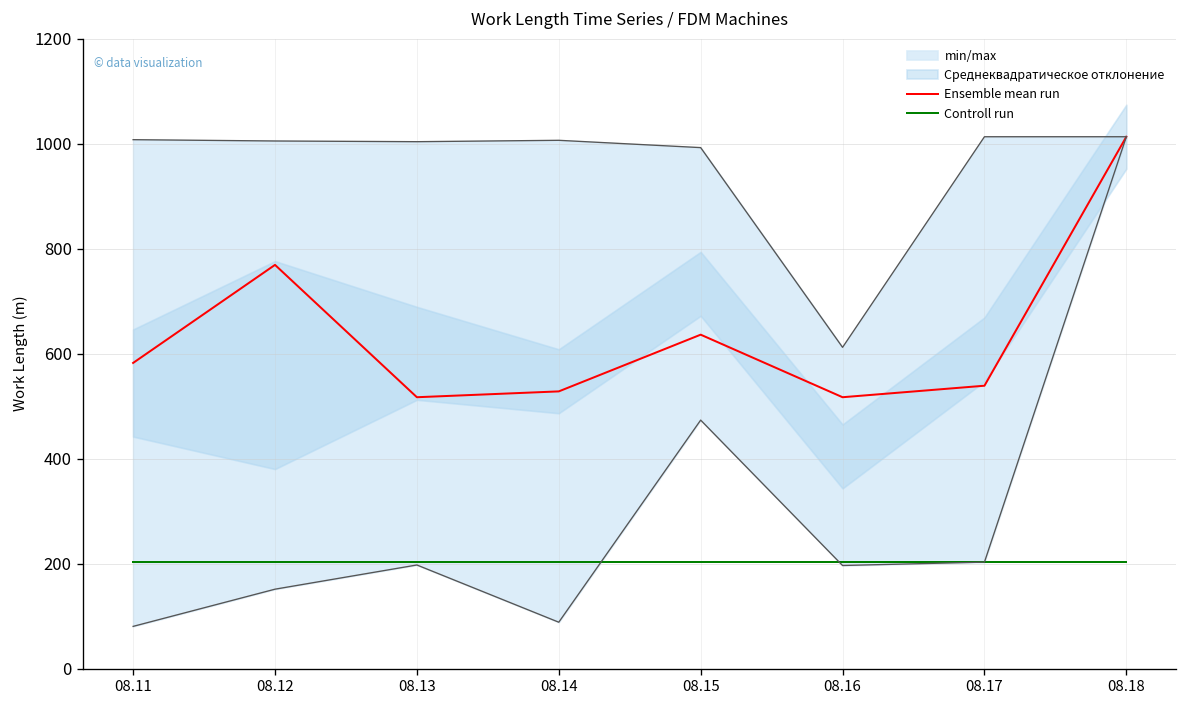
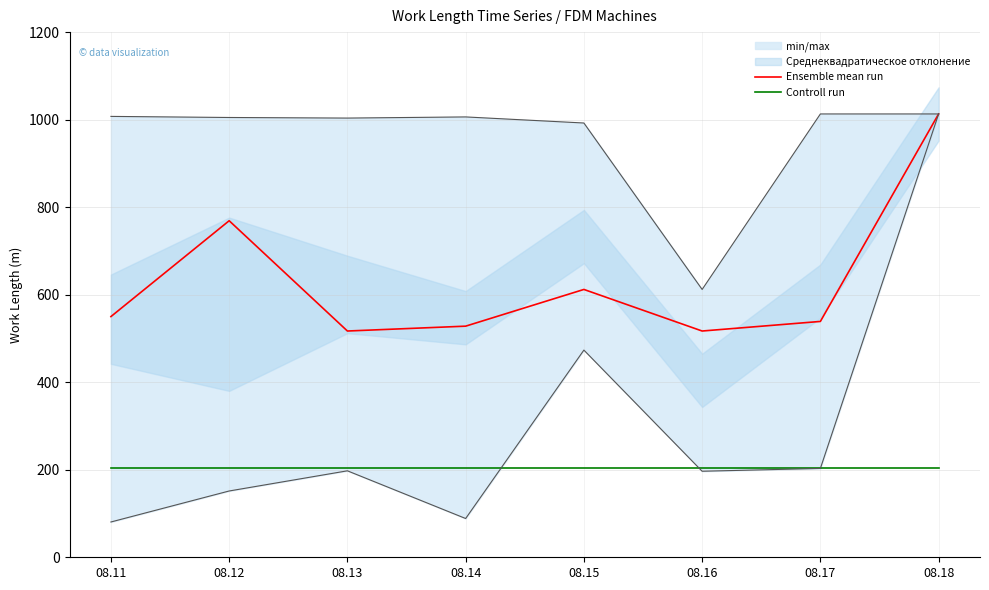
Ensemble mean run, 08.11: 580 -> 550
Ensemble mean run, 08.15: 640 -> 610
